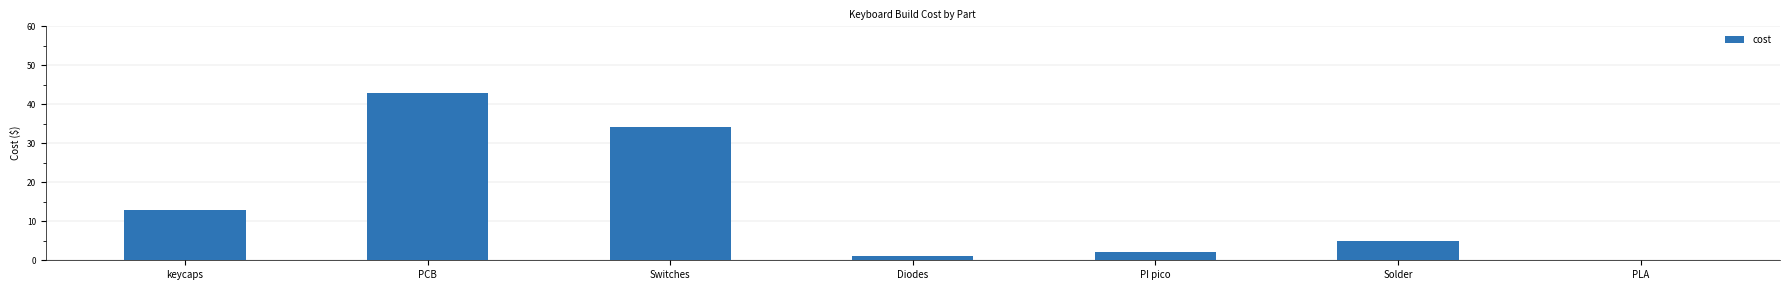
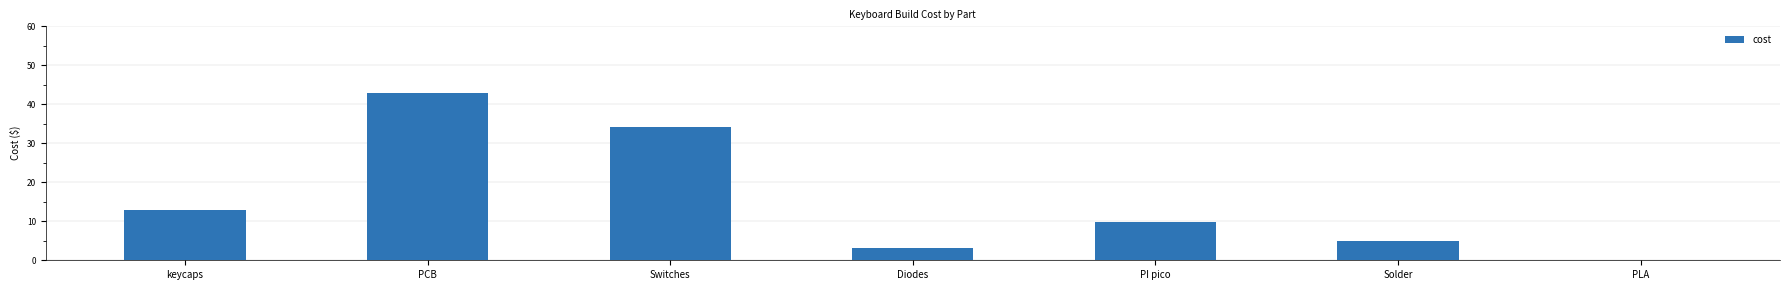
Diodes: 1 -> 3
PI pico: 2 -> 10
